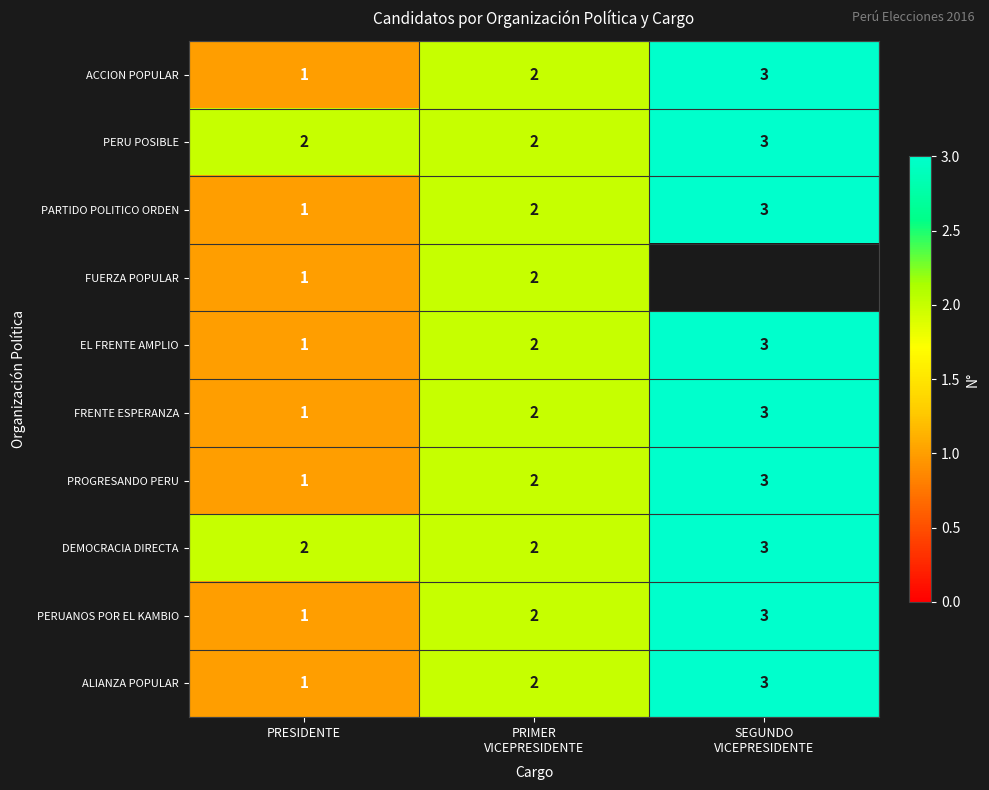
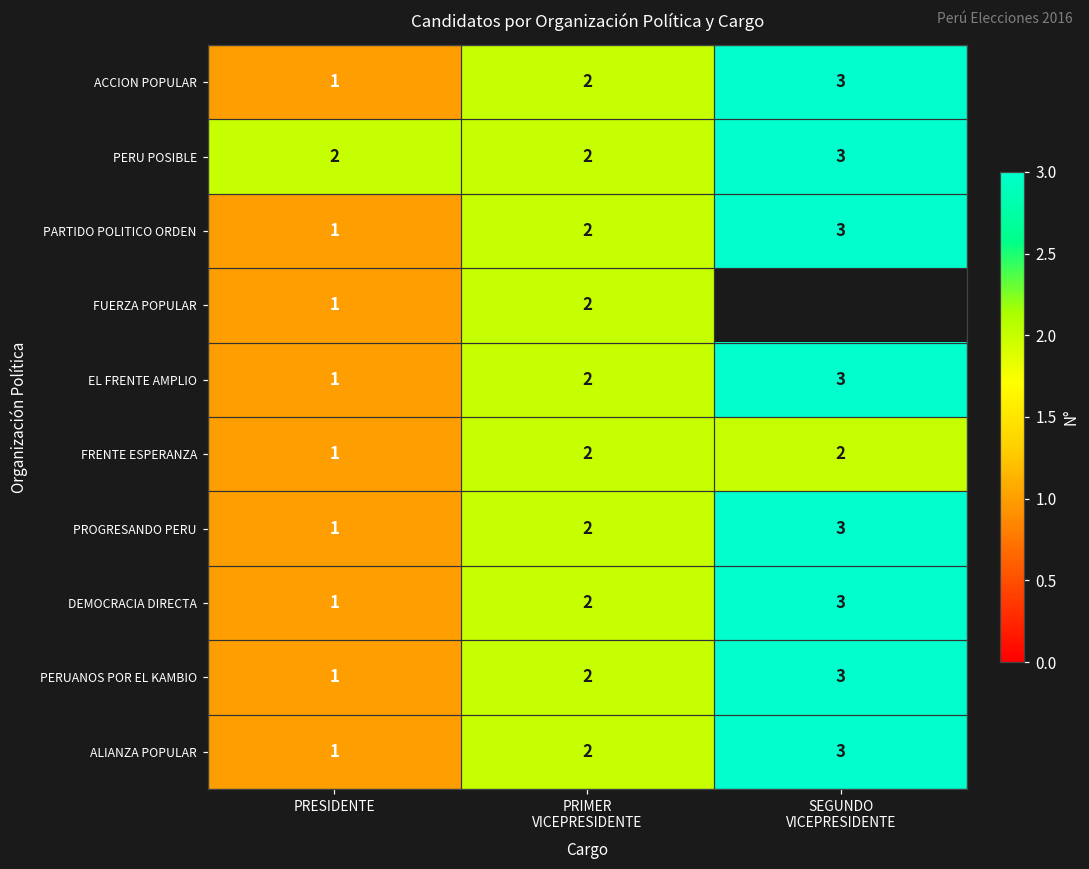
FRENTE ESPERANZA, SEGUNDO VICEPRESIDENTE: 3 -> 2
DEMOCRACIA DIRECTA, PRESIDENTE: 2 -> 1
